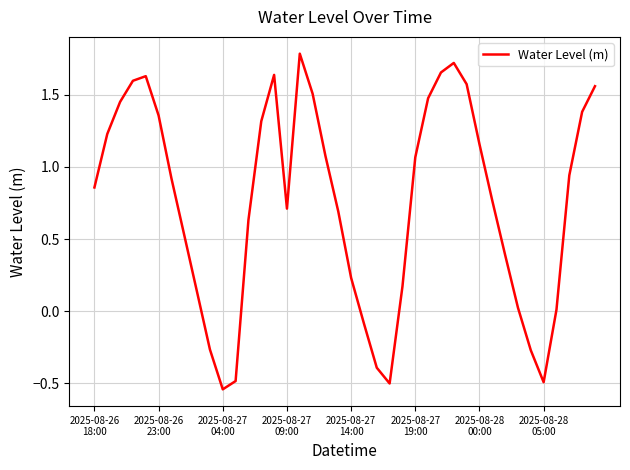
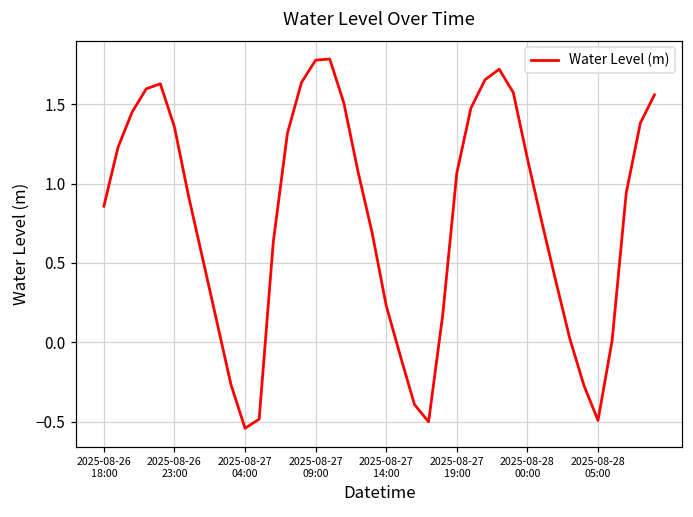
2025-08-27 09:00: 0.71 -> 1.78
